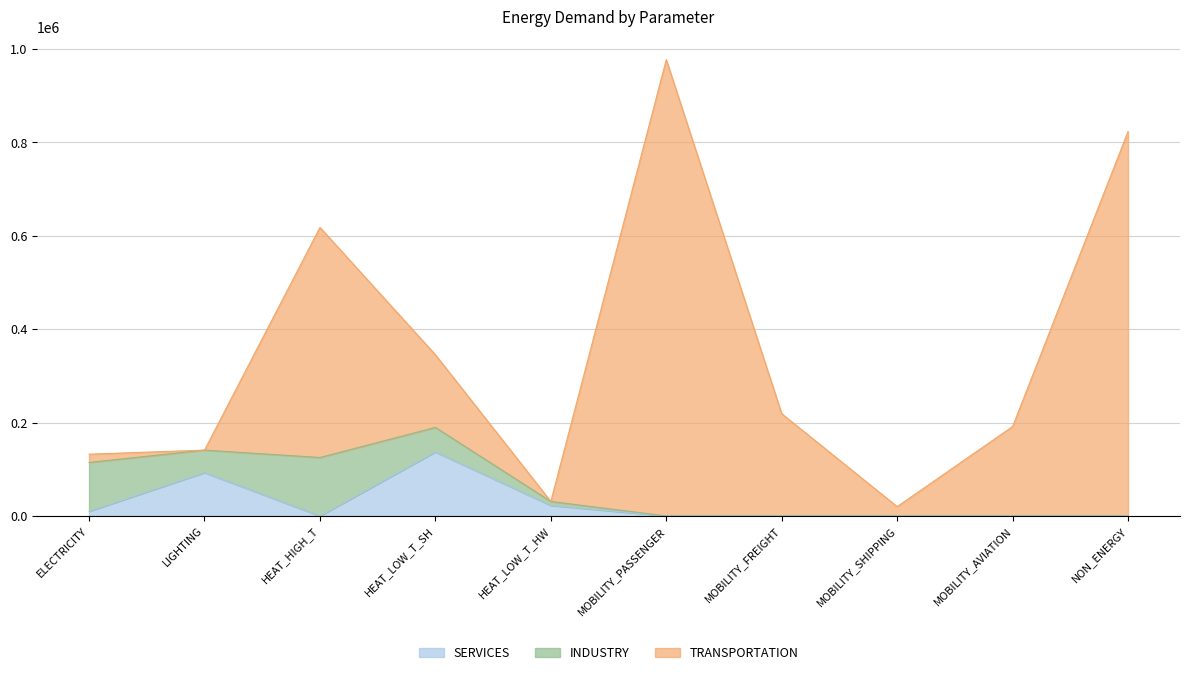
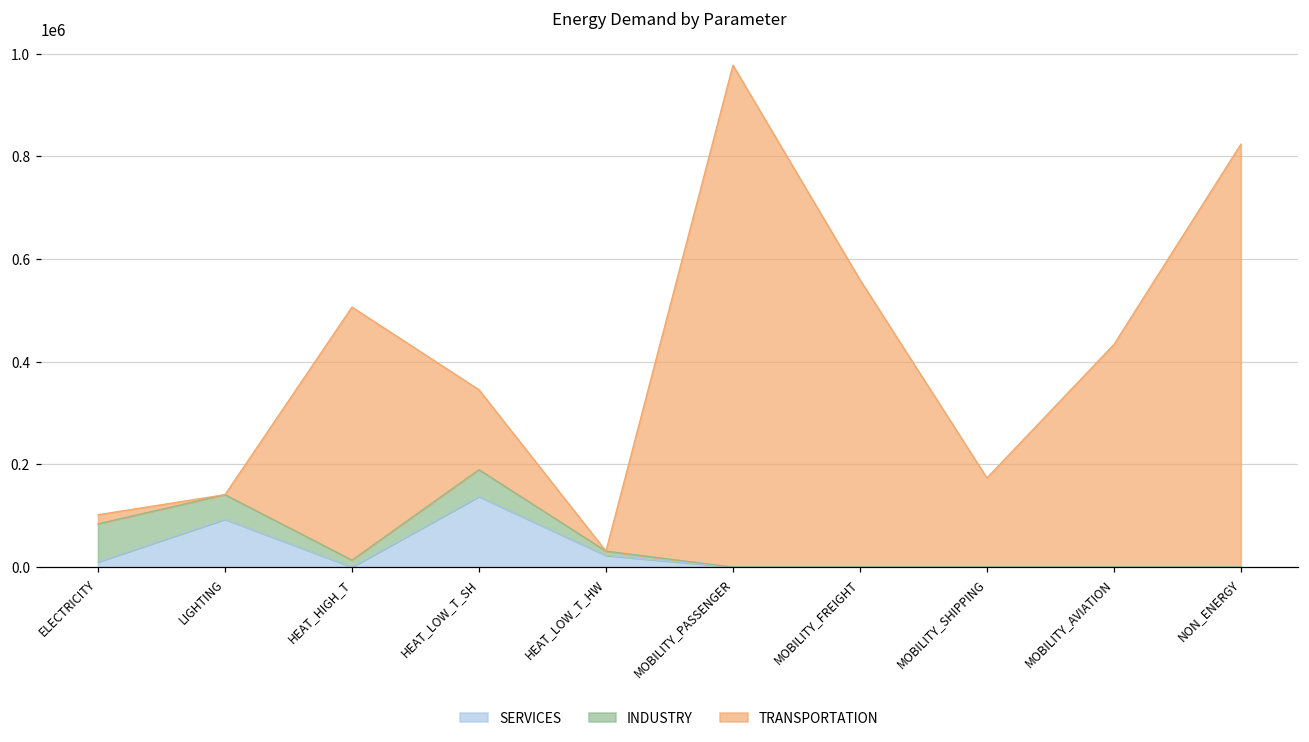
INDUSTRY, ELECTRICITY: 100000 -> 70000
INDUSTRY, HEAT_HIGH_T: 130000 -> 10000
TRANSPORTATION, MOBILITY_FREIGHT: 220000 -> 560000
TRANSPORTATION, MOBILITY_SHIPPING: 20000 -> 170000
TRANSPORTATION, MOBILITY_AVIATION: 190000 -> 430000
